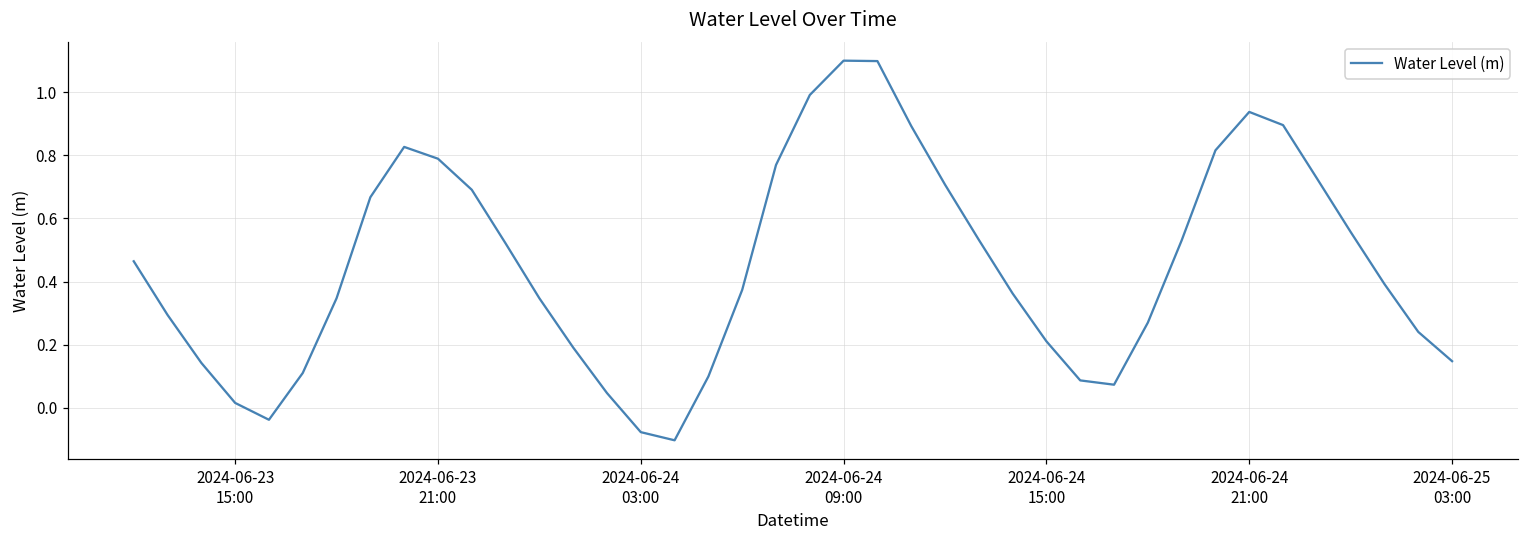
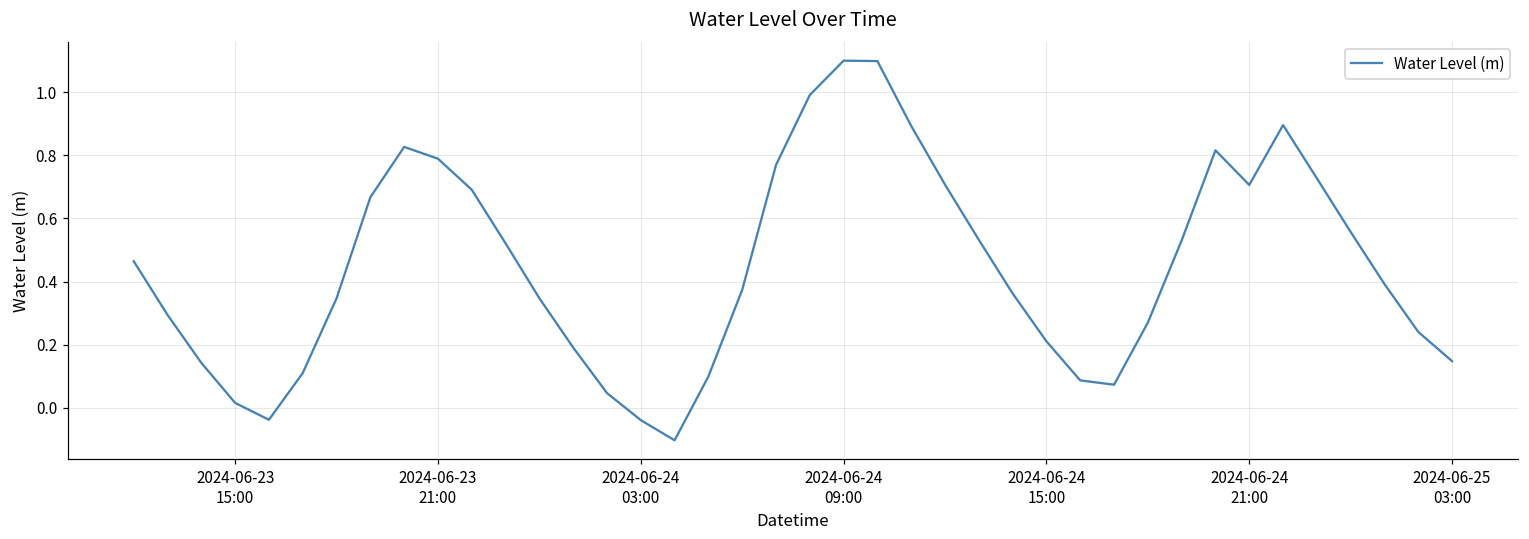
2024-06-24 03:00: -0.08 -> -0.04
2024-06-24 21:00: 0.94 -> 0.71
